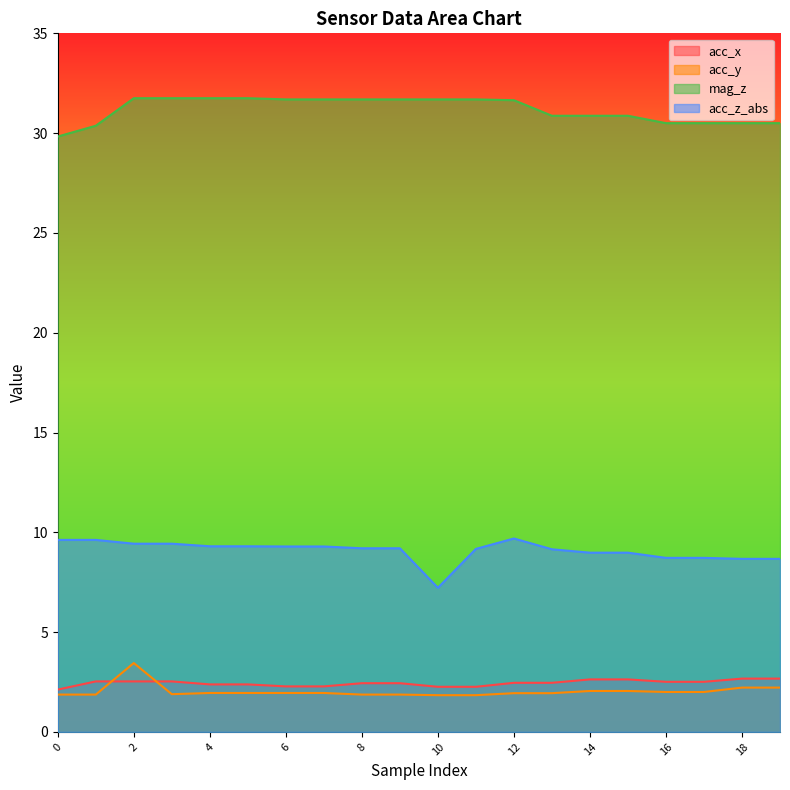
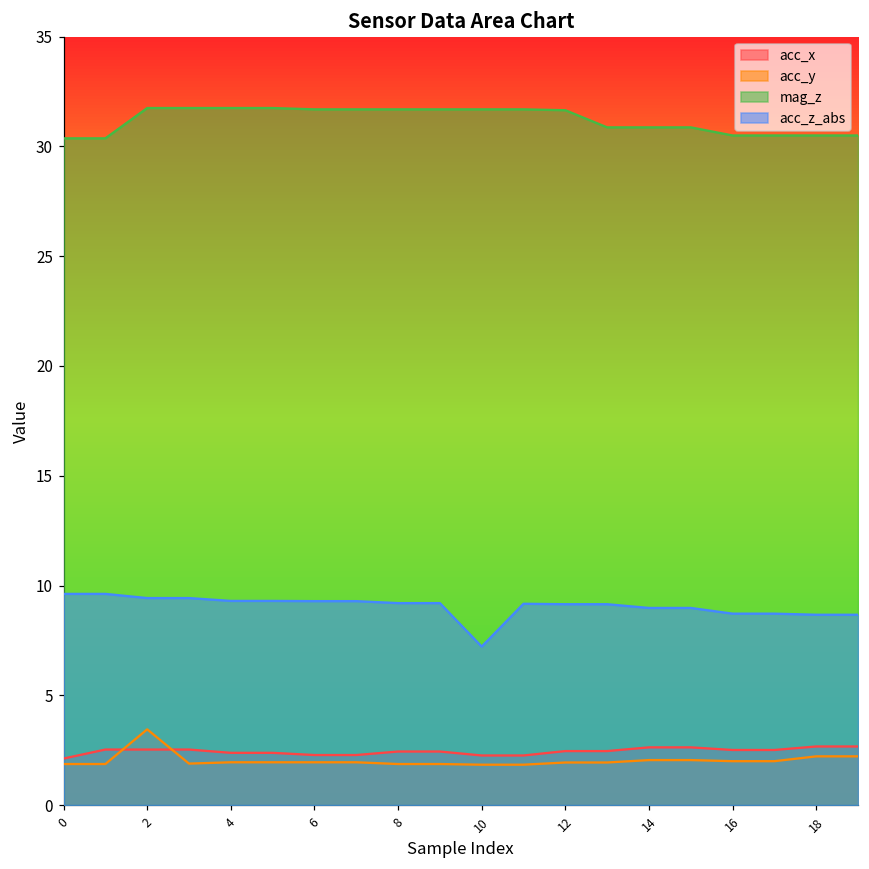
mag_z, 0: 29.8 -> 30.4
acc_z_abs, 12: 9.7 -> 9.2
